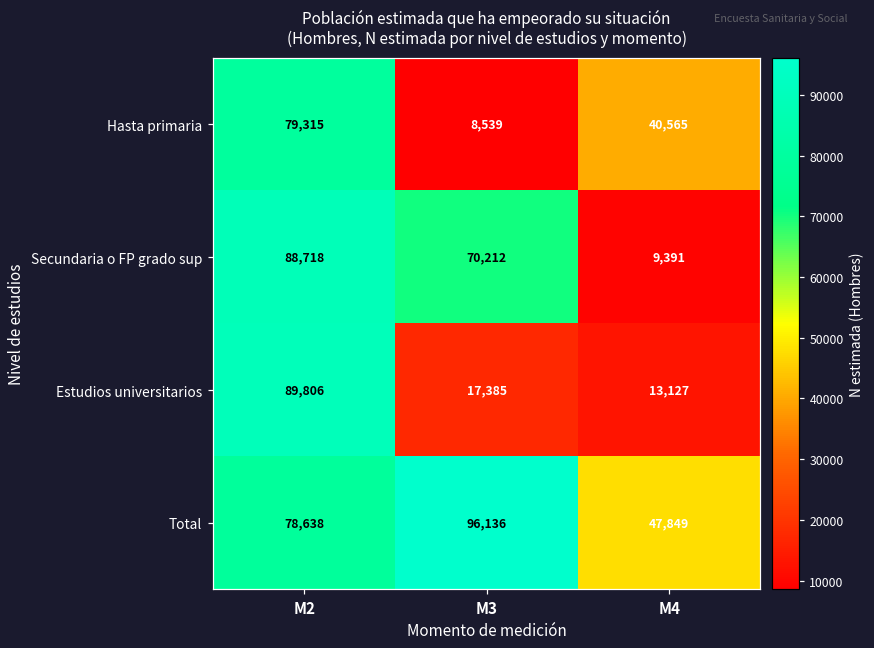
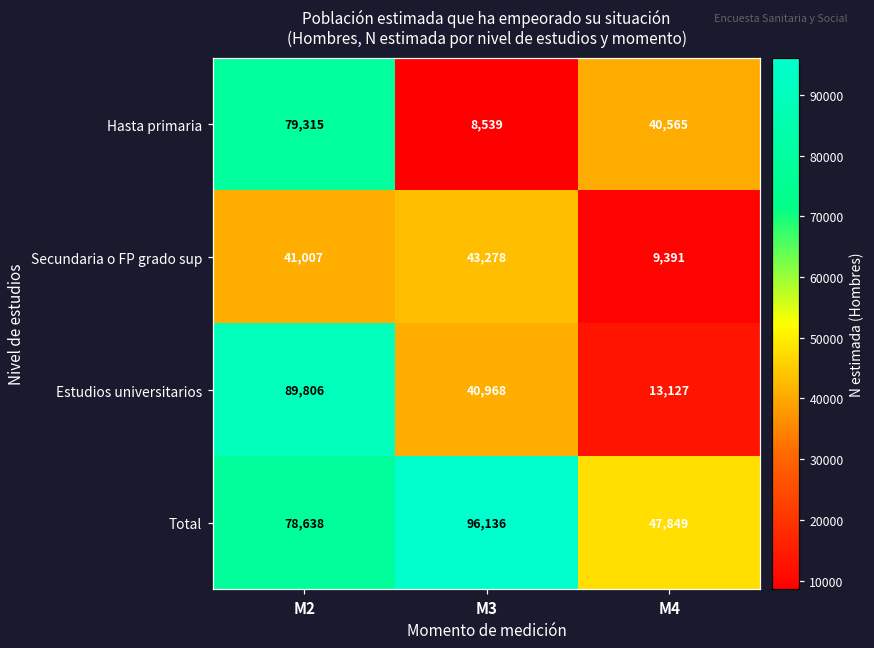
Secundaria o FP grado sup, M2: 88,718 -> 41,007
Secundaria o FP grado sup, M3: 70,212 -> 43,278
Estudios universitarios, M3: 17,385 -> 40,968
